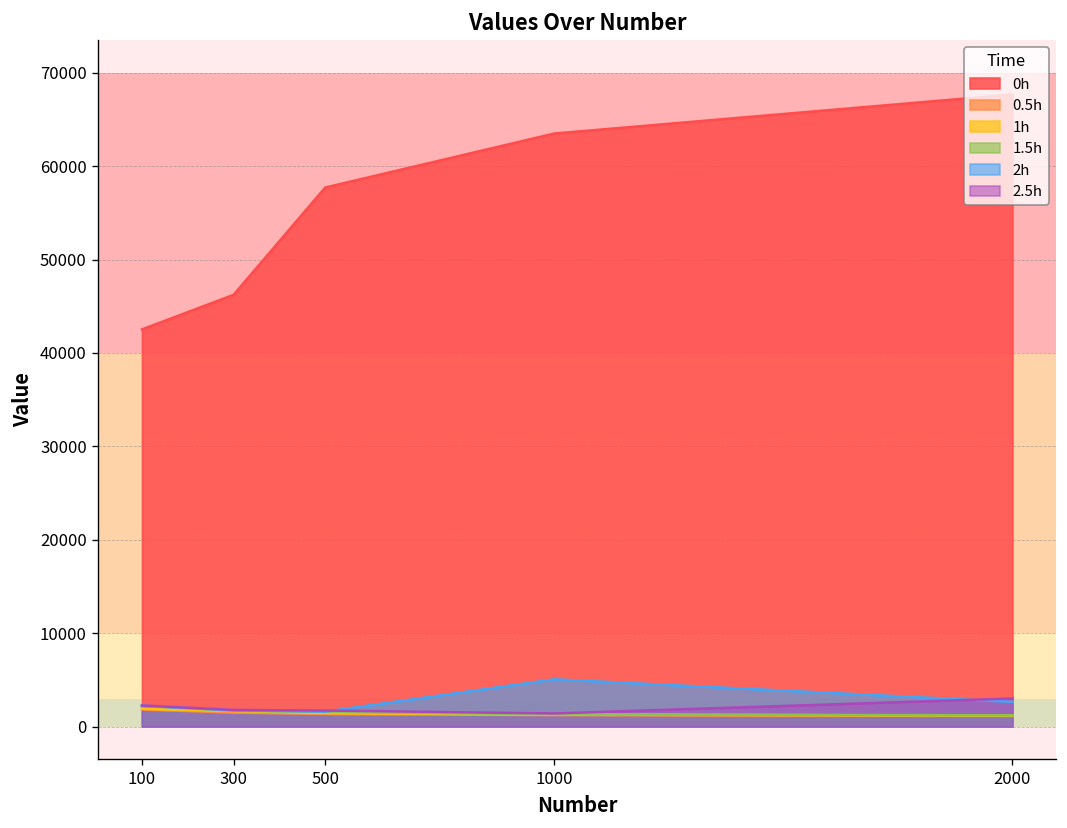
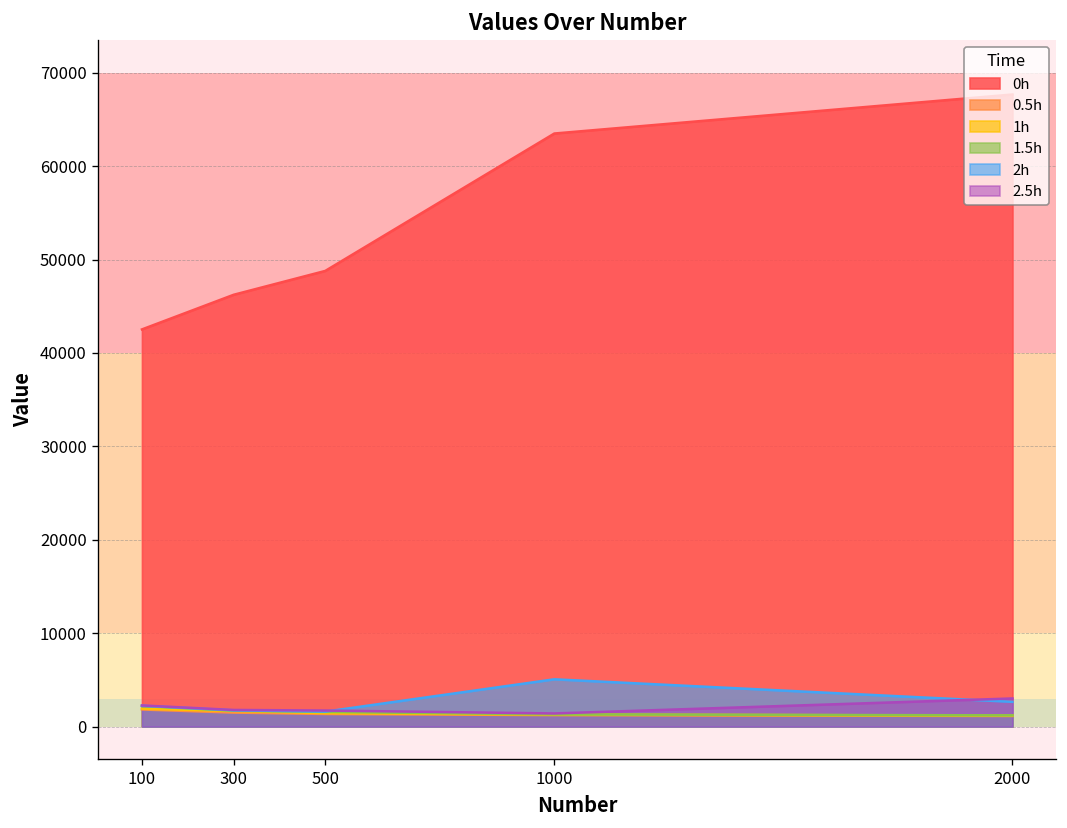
0h, 500: 58000 -> 49000
